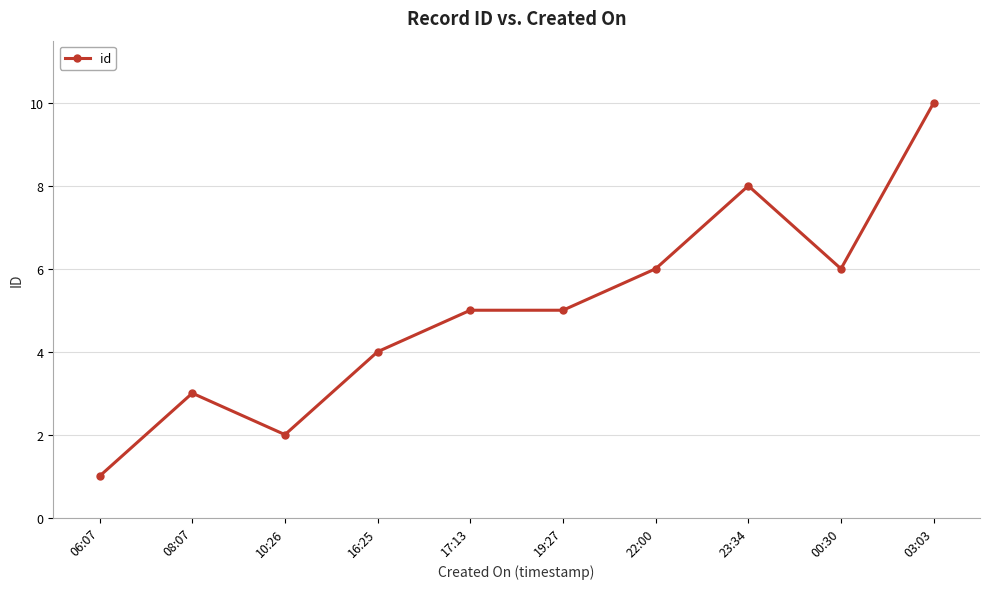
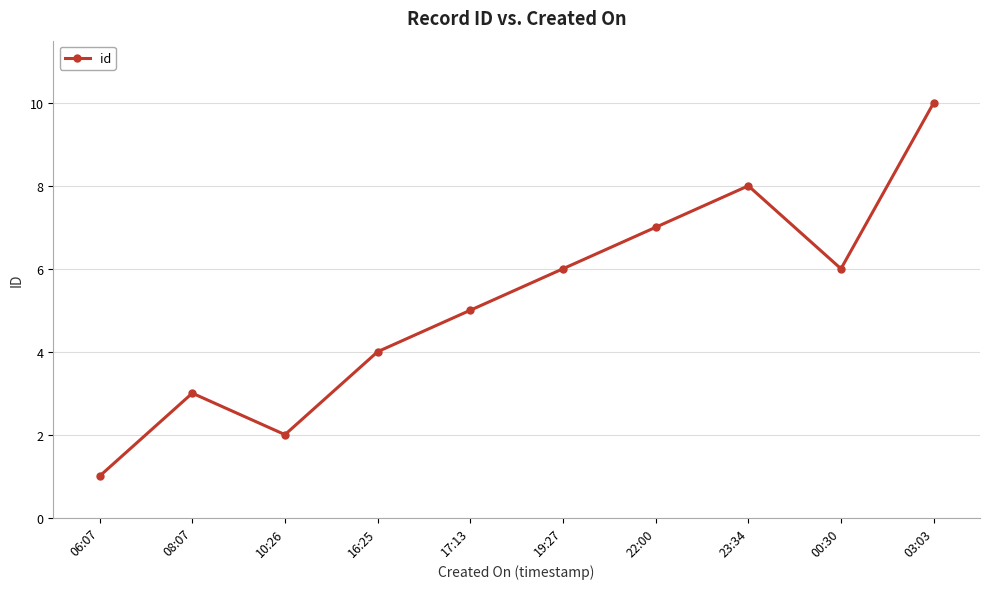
19:27: 5 -> 6
22:00: 6 -> 7
